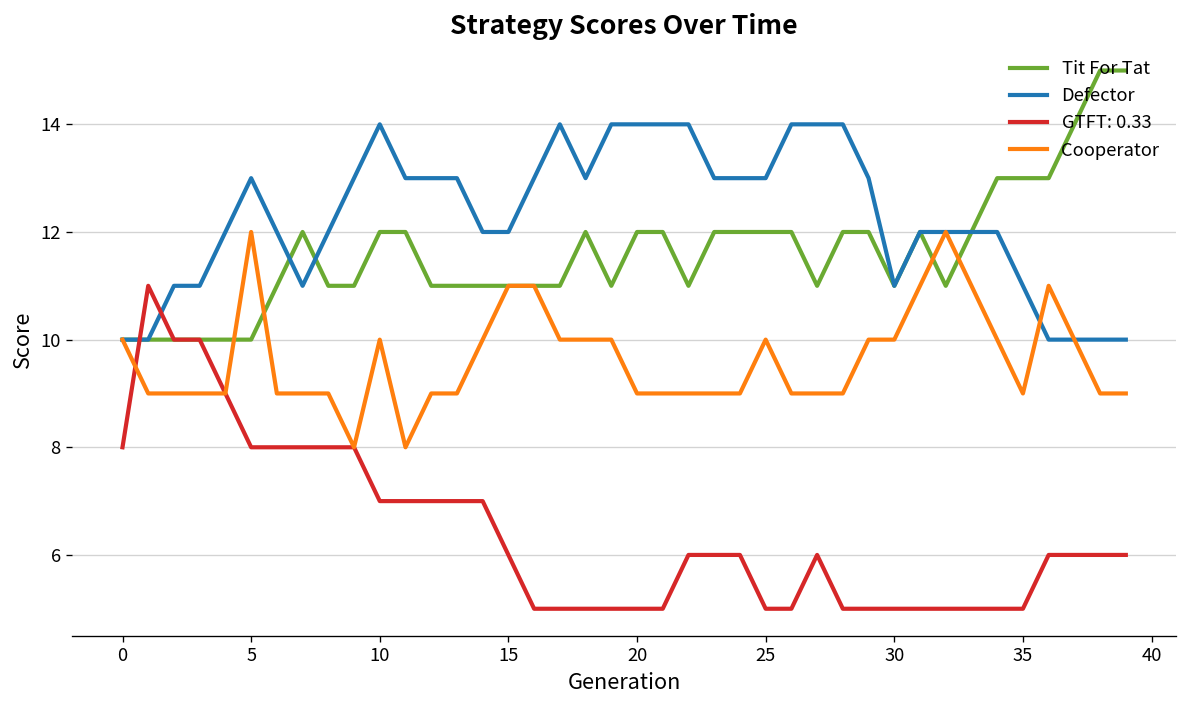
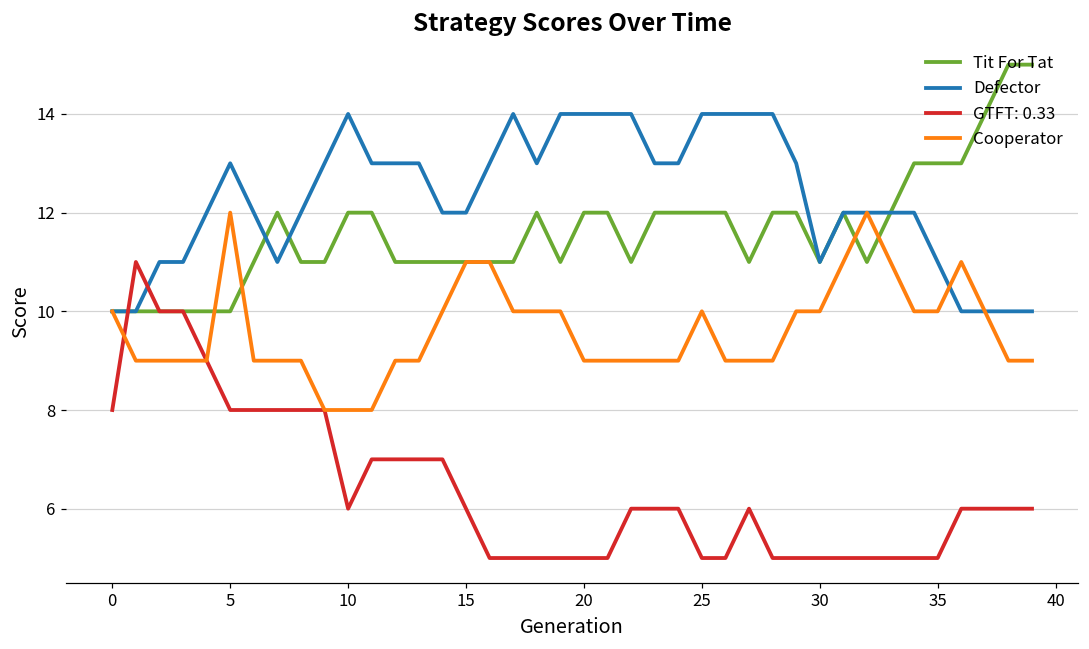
GTFT: 0.33, 10: 7 -> 6
Cooperator, 10: 10 -> 8
Defector, 25: 13 -> 14
Cooperator, 35: 9 -> 10
